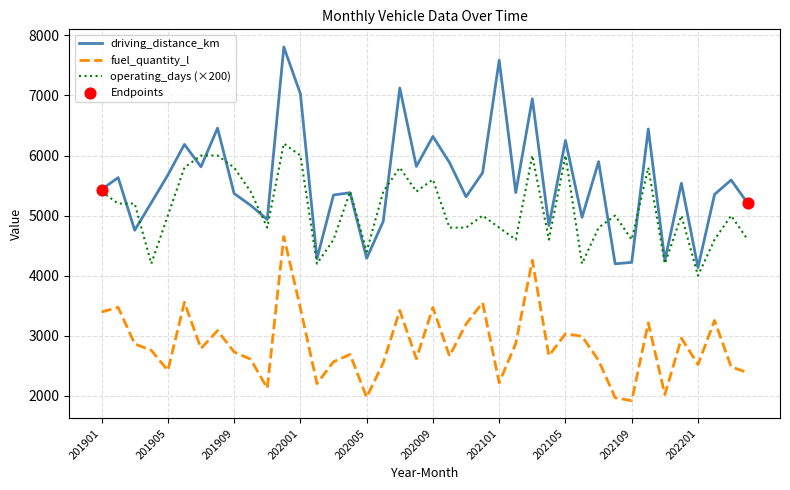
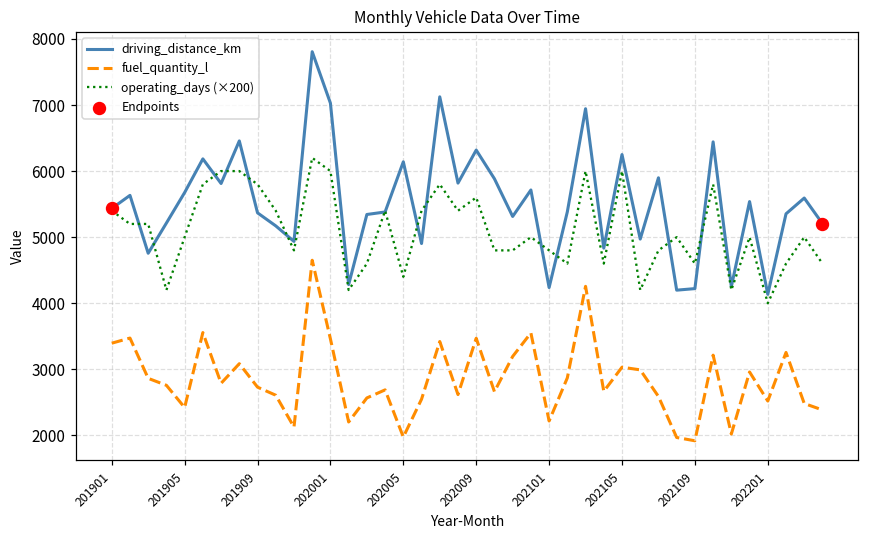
driving_distance_km, 202005: 4300 -> 6100
driving_distance_km, 202101: 7600 -> 4200
